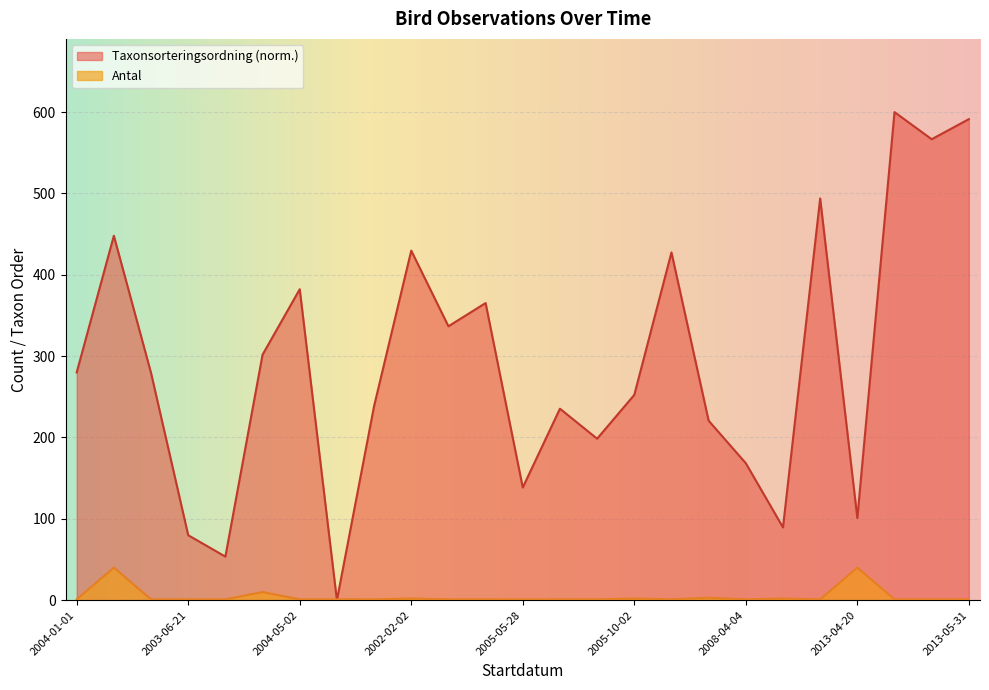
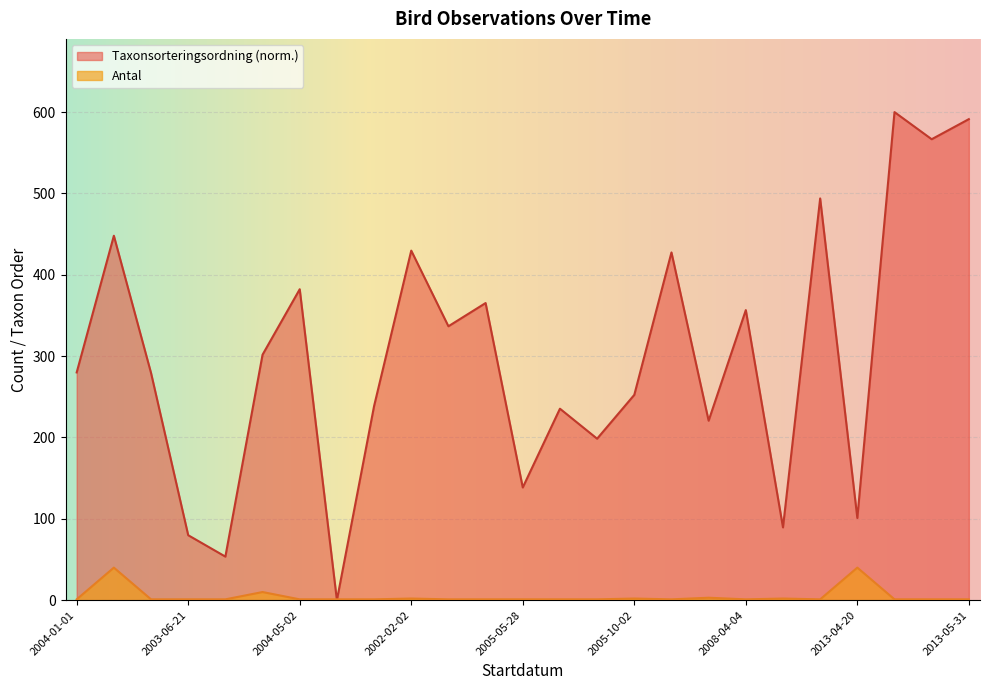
Taxonsorteringsordning (norm.), 2008-04-04: 170 -> 360
